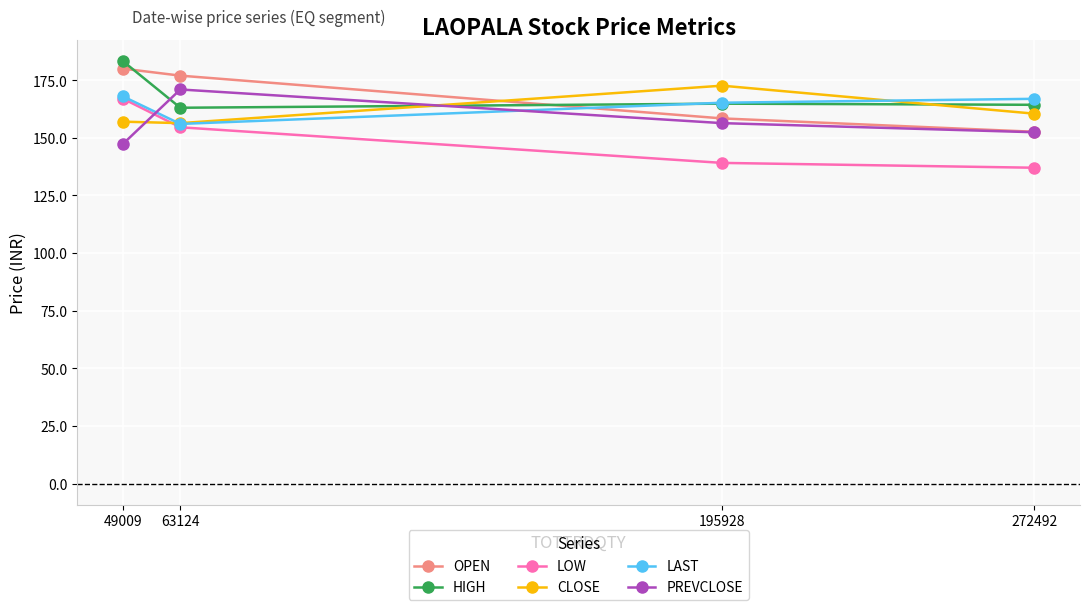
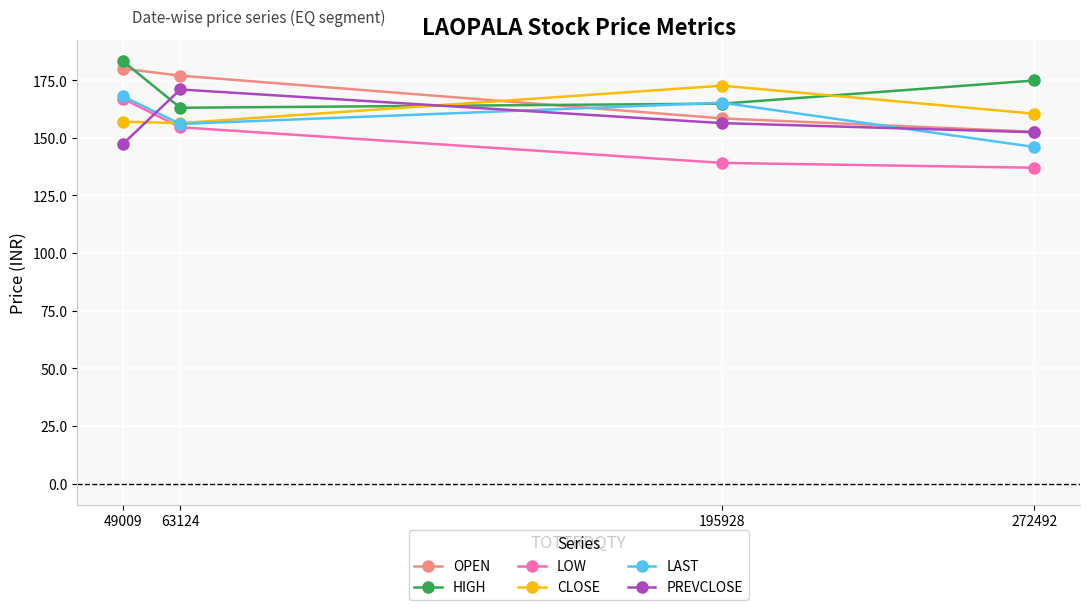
HIGH, 272492: 164 -> 175
LAST, 272492: 167 -> 146
